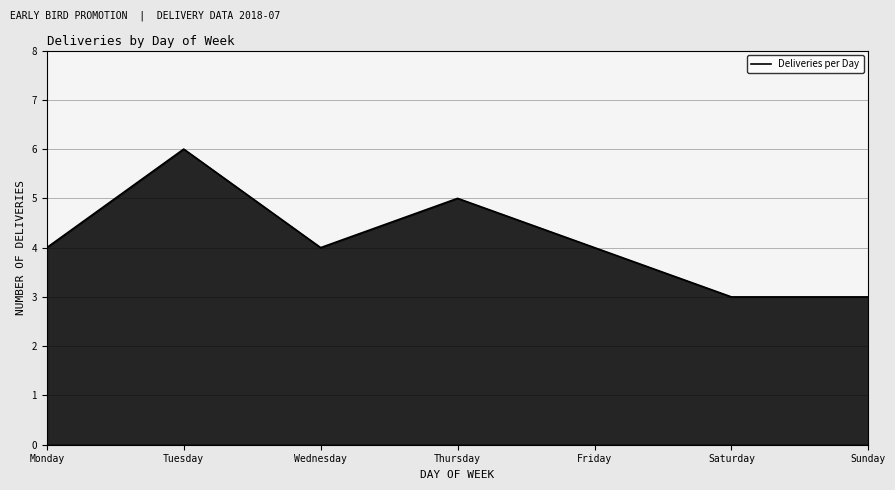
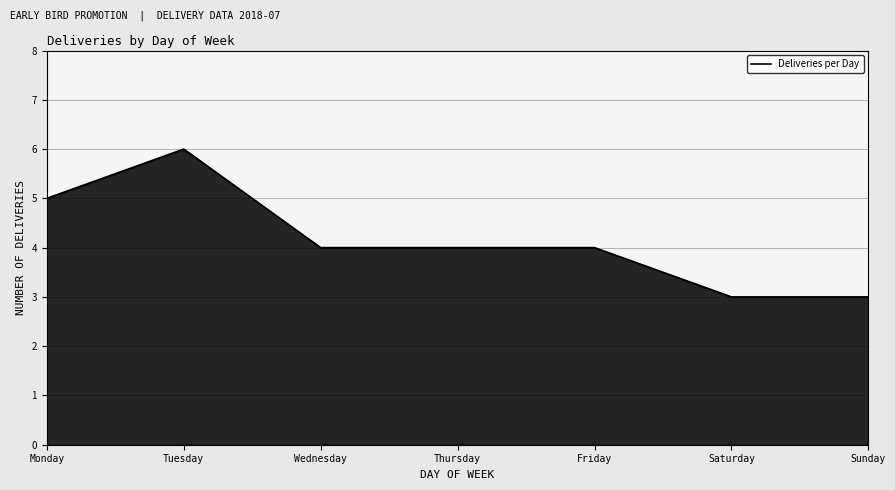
Monday: 4 -> 5
Thursday: 5 -> 4
